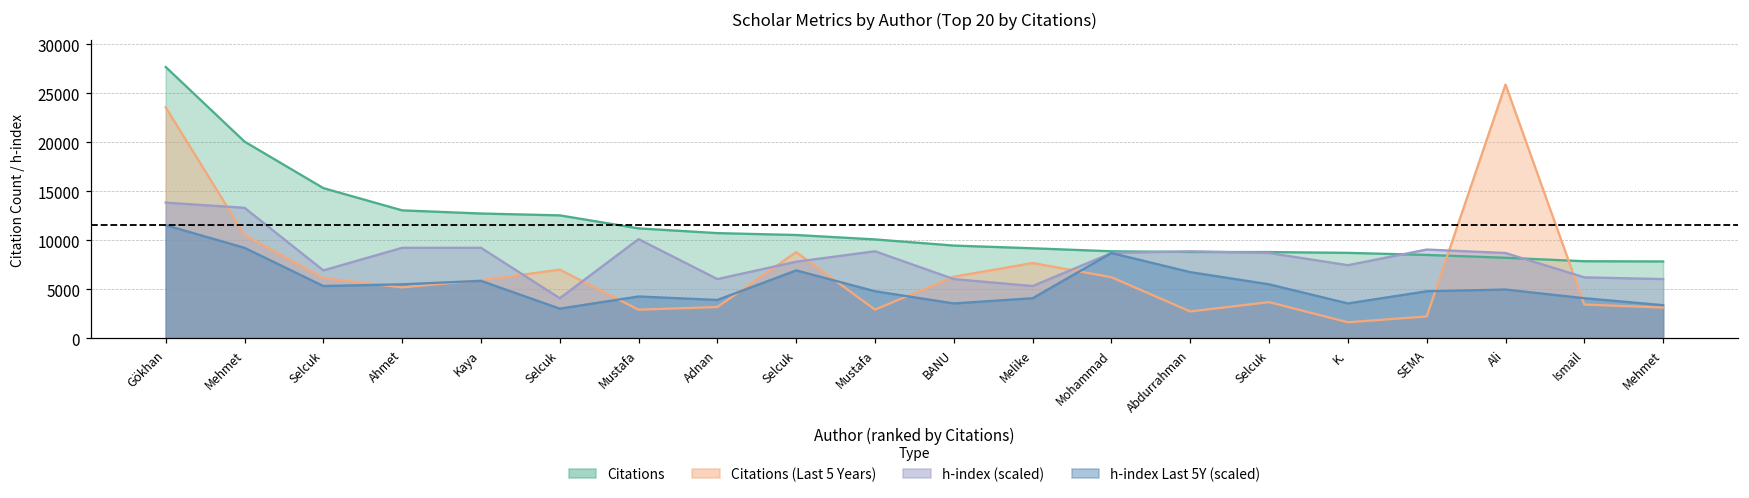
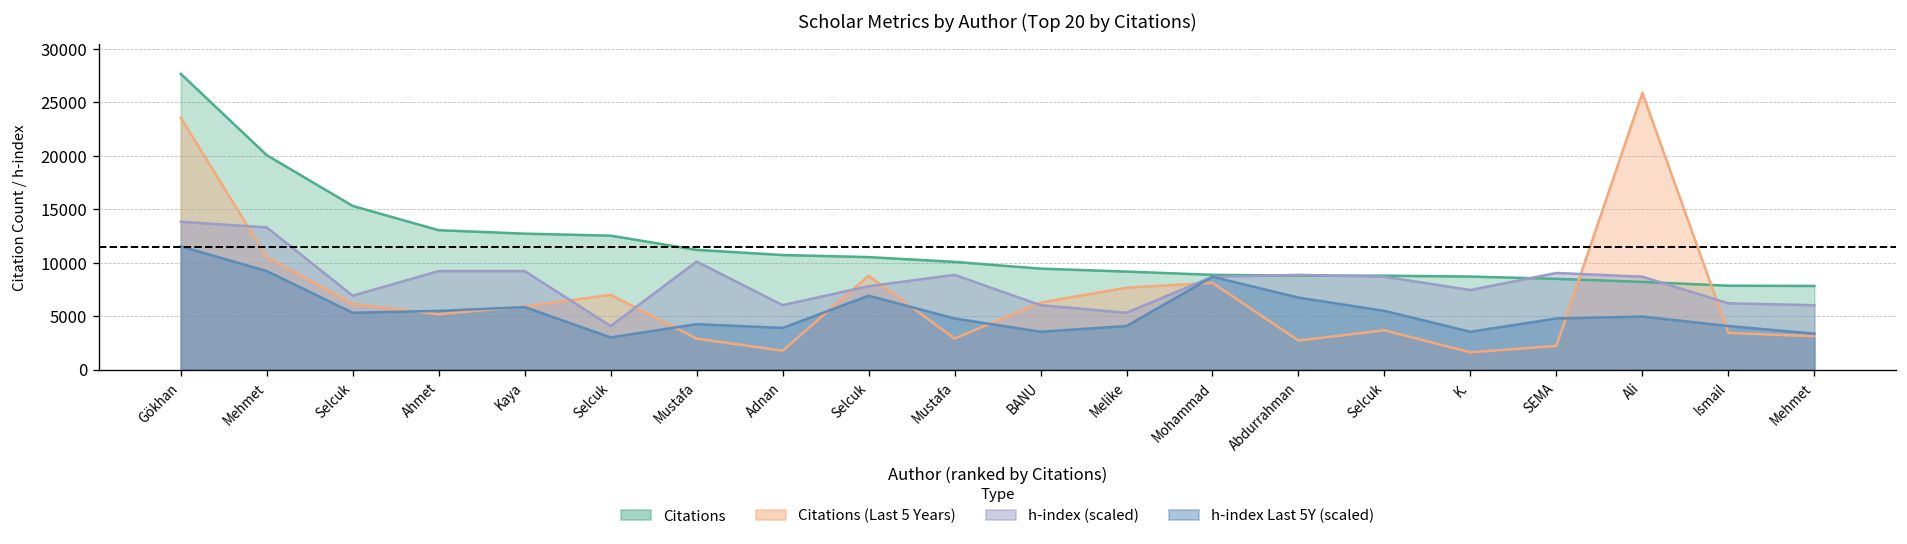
Citations (Last 5 Years), Adnan: 3000 -> 2000
Citations (Last 5 Years), Mohammad: 6000 -> 8000
